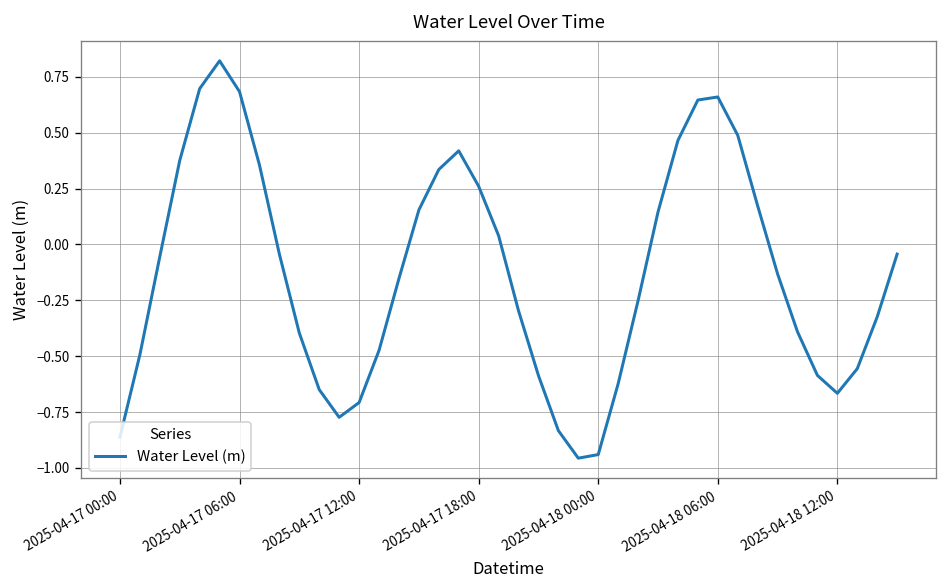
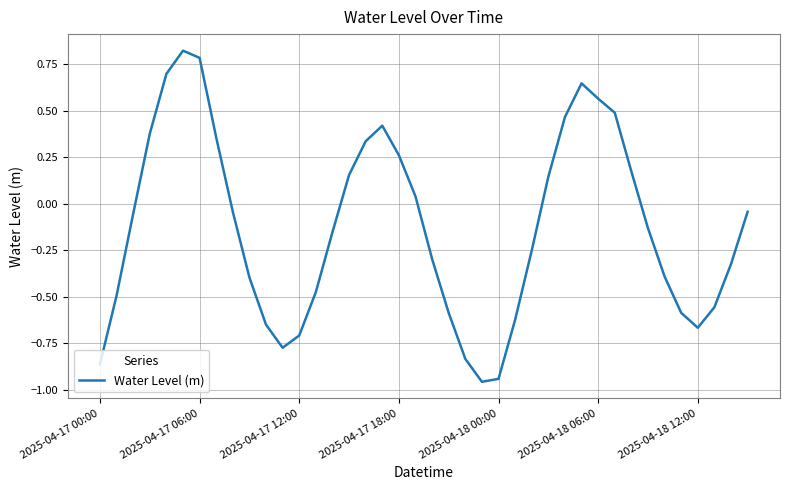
2025-04-17 06:00: 0.68 -> 0.78
2025-04-18 06:00: 0.66 -> 0.56
